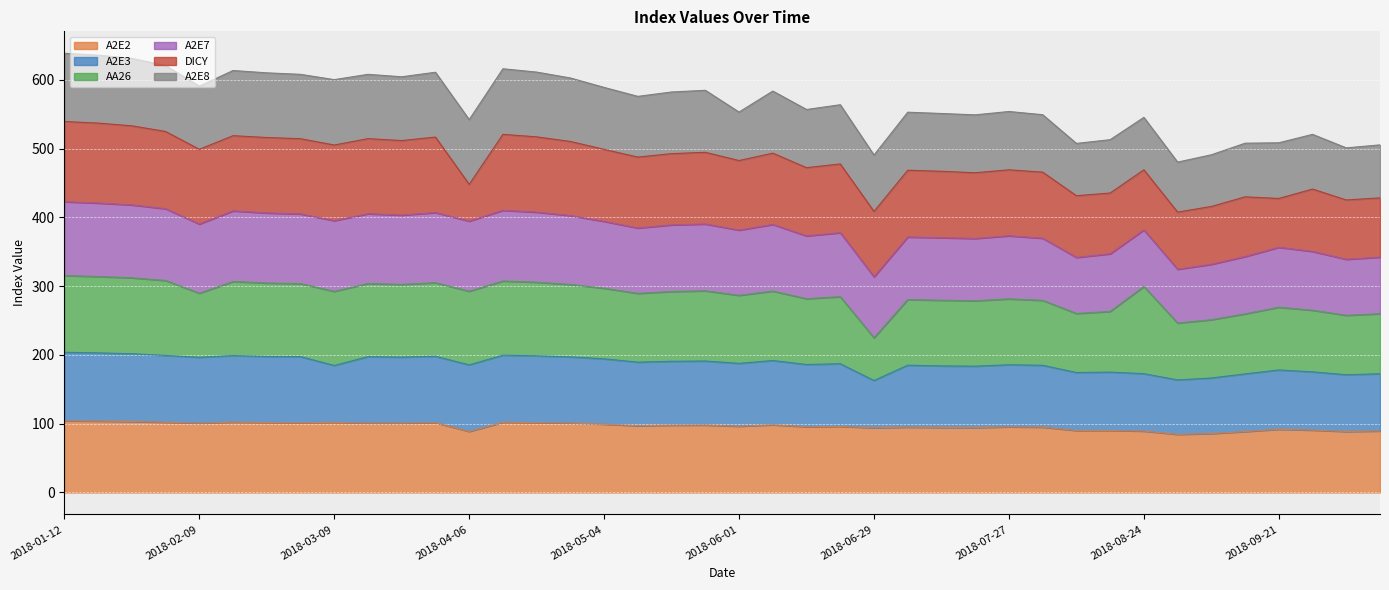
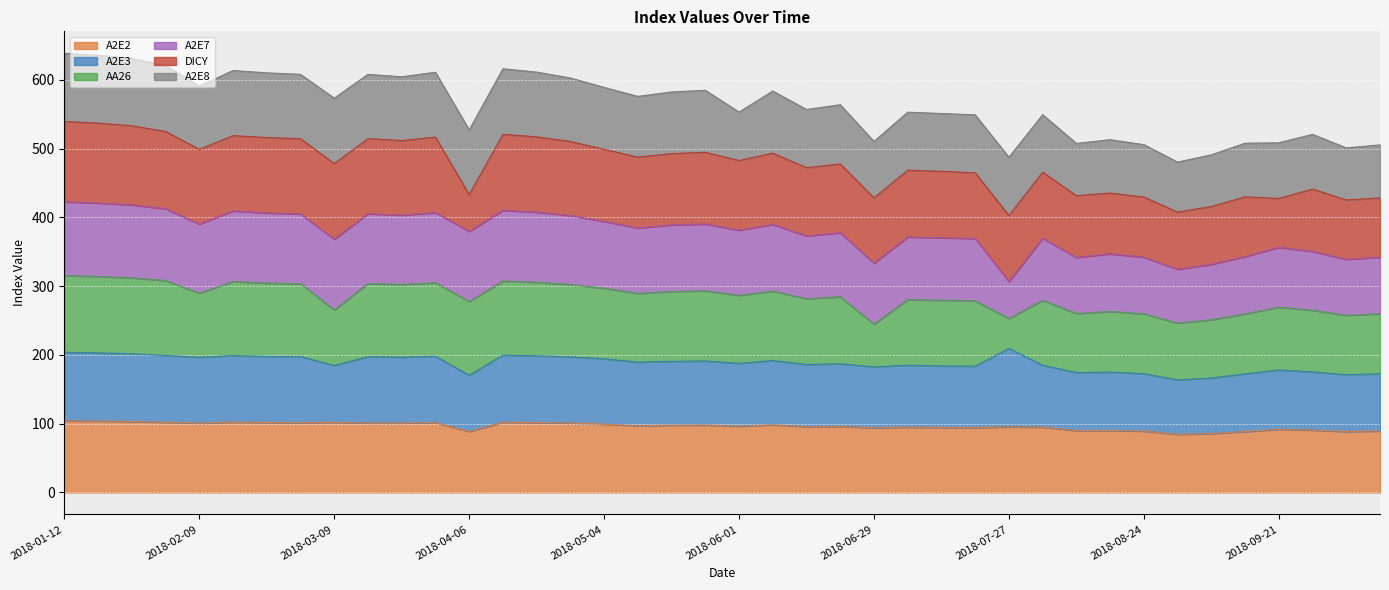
AA26, 2018-03-09: 110 -> 80
A2E3, 2018-04-06: 100 -> 80
A2E3, 2018-06-29: 70 -> 90
A2E3, 2018-07-27: 90 -> 110
AA26, 2018-07-27: 100 -> 40
A2E7, 2018-07-27: 90 -> 50
AA26, 2018-08-24: 130 -> 90
